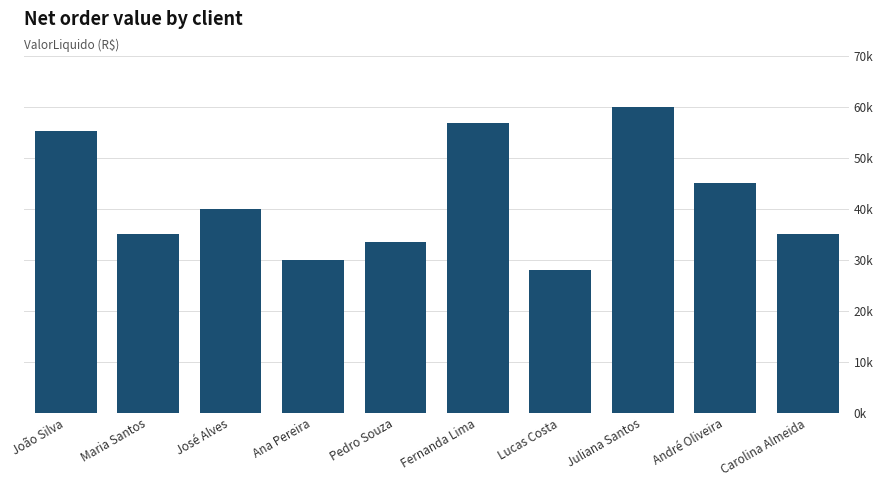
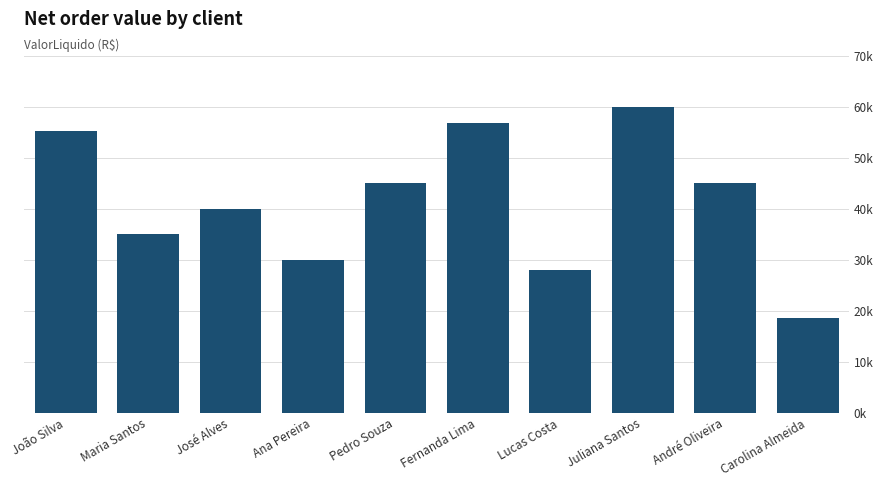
Pedro Souza: 33000 -> 45000
Carolina Almeida: 35000 -> 19000
